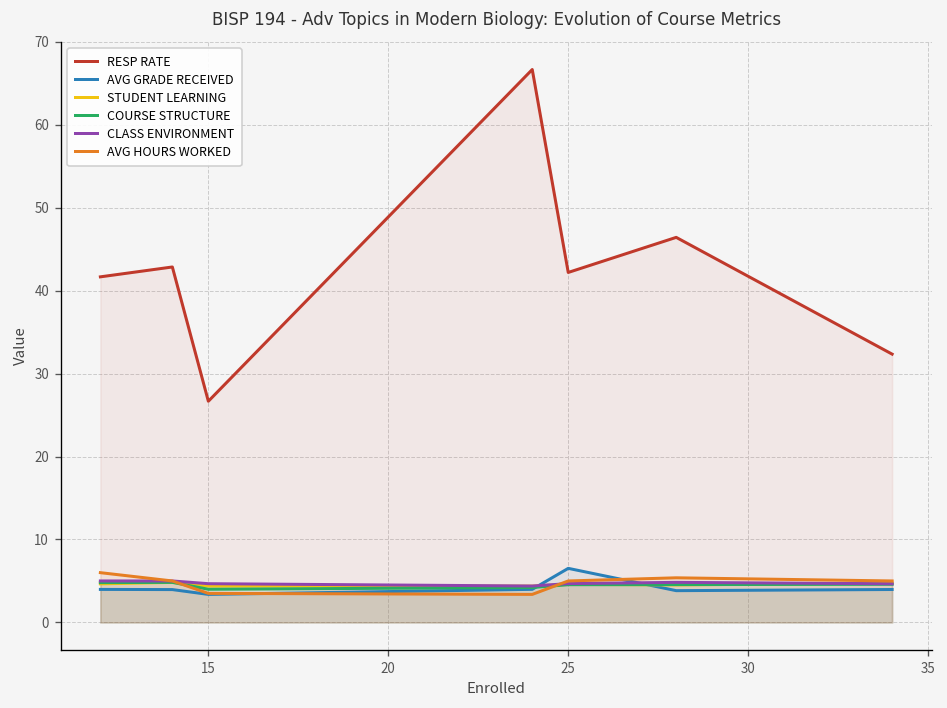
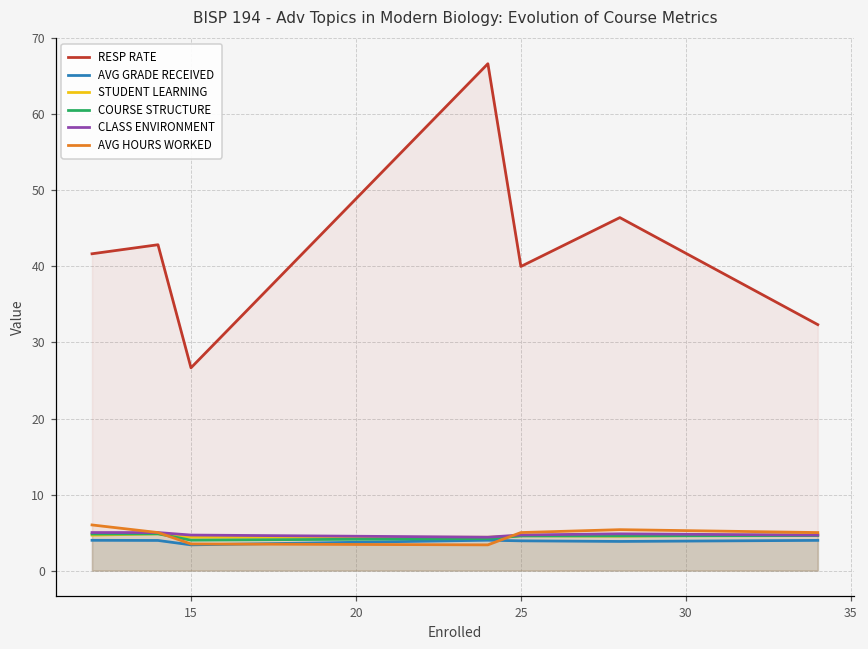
RESP RATE, 25: 42 -> 40
AVG GRADE RECEIVED, 25: 7 -> 4
